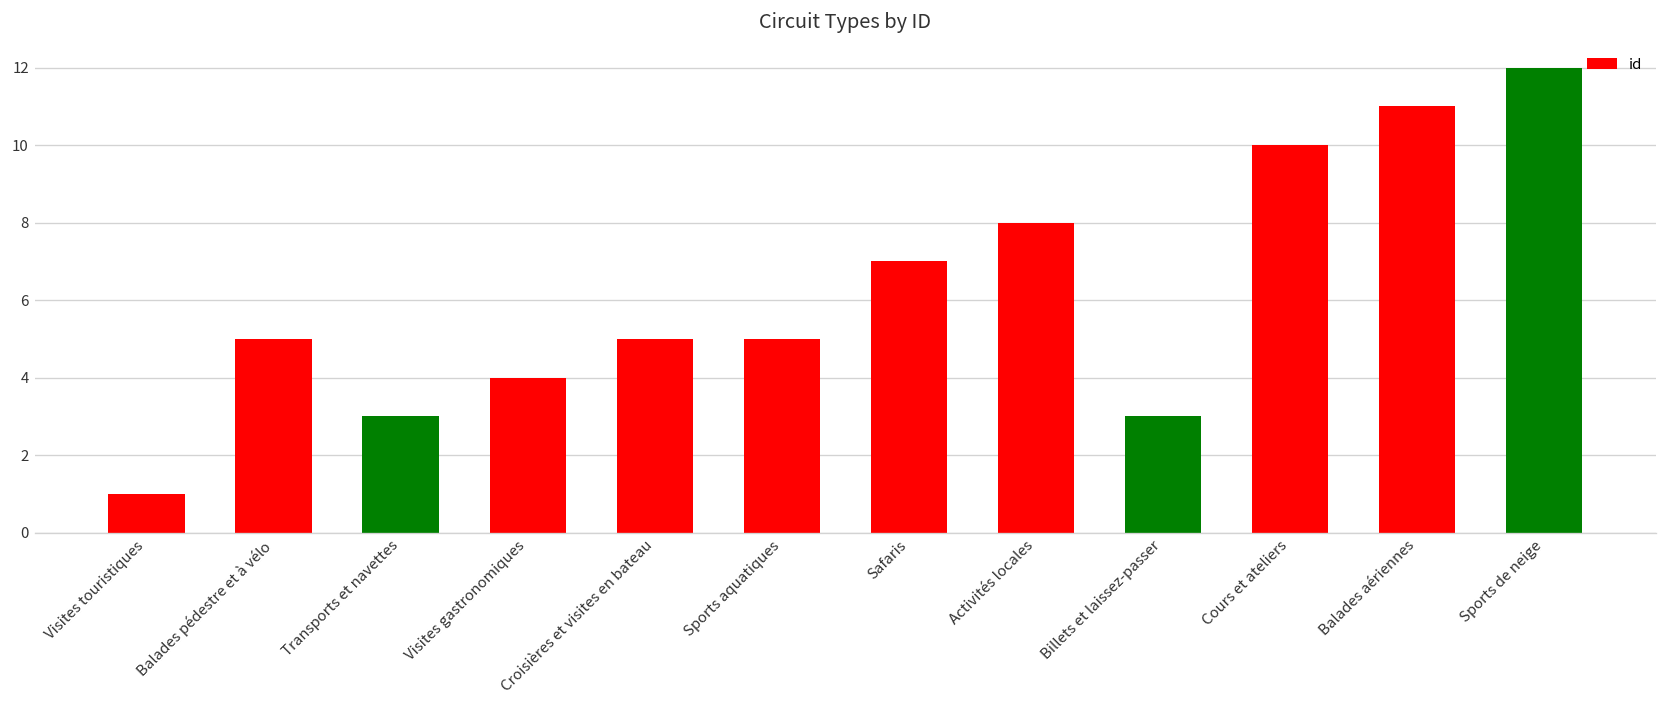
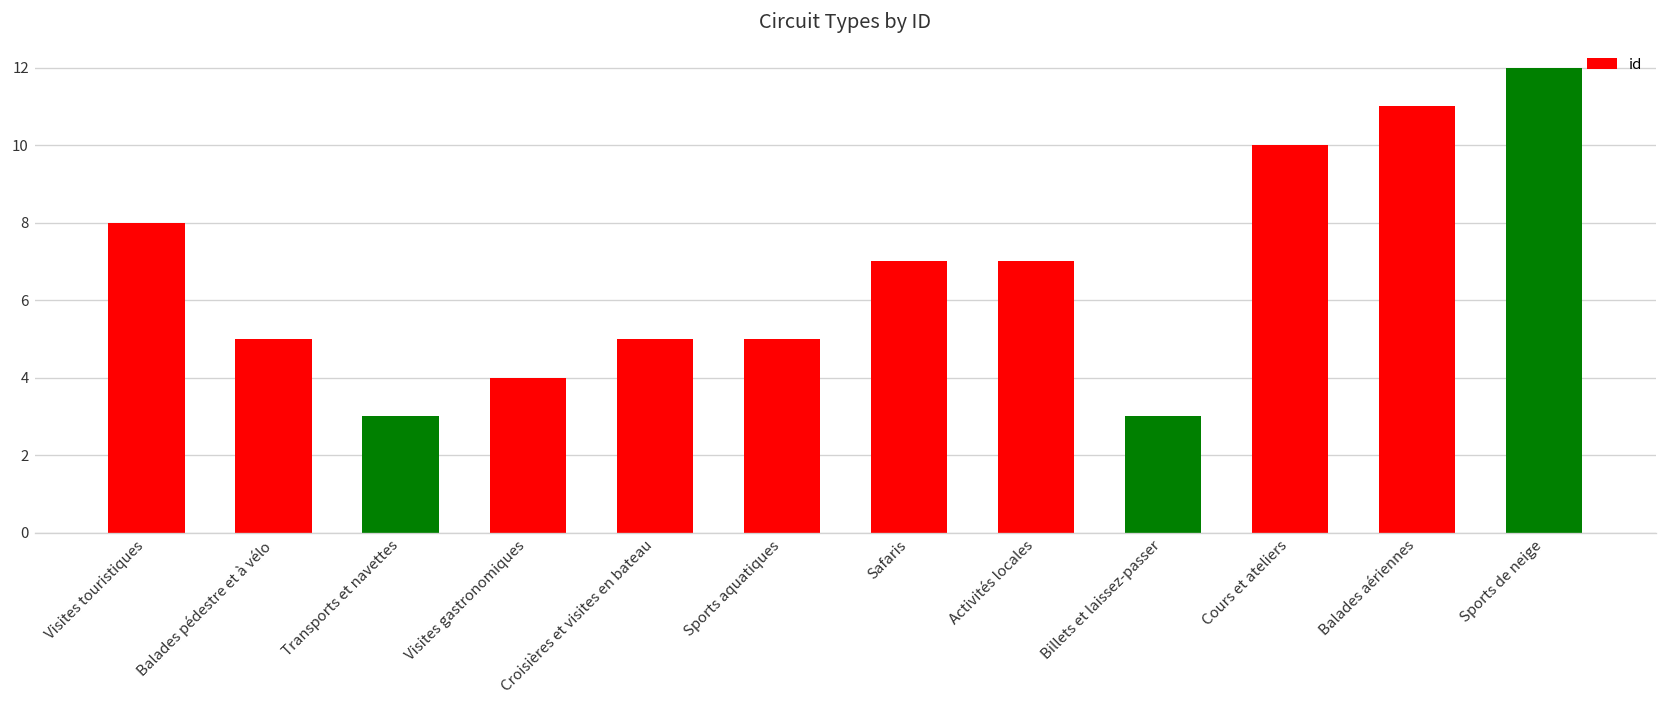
Visites touristiques: 1 -> 8
Activités locales: 8 -> 7
